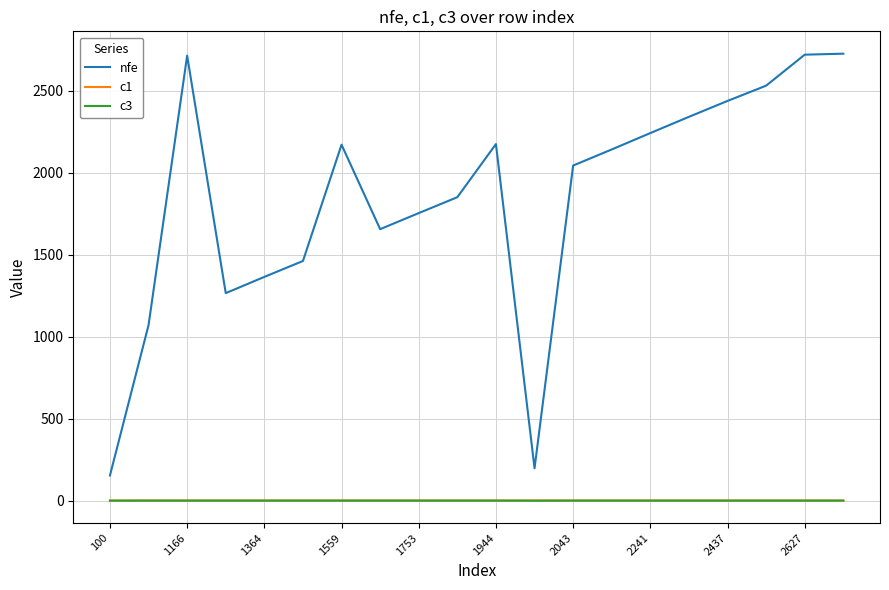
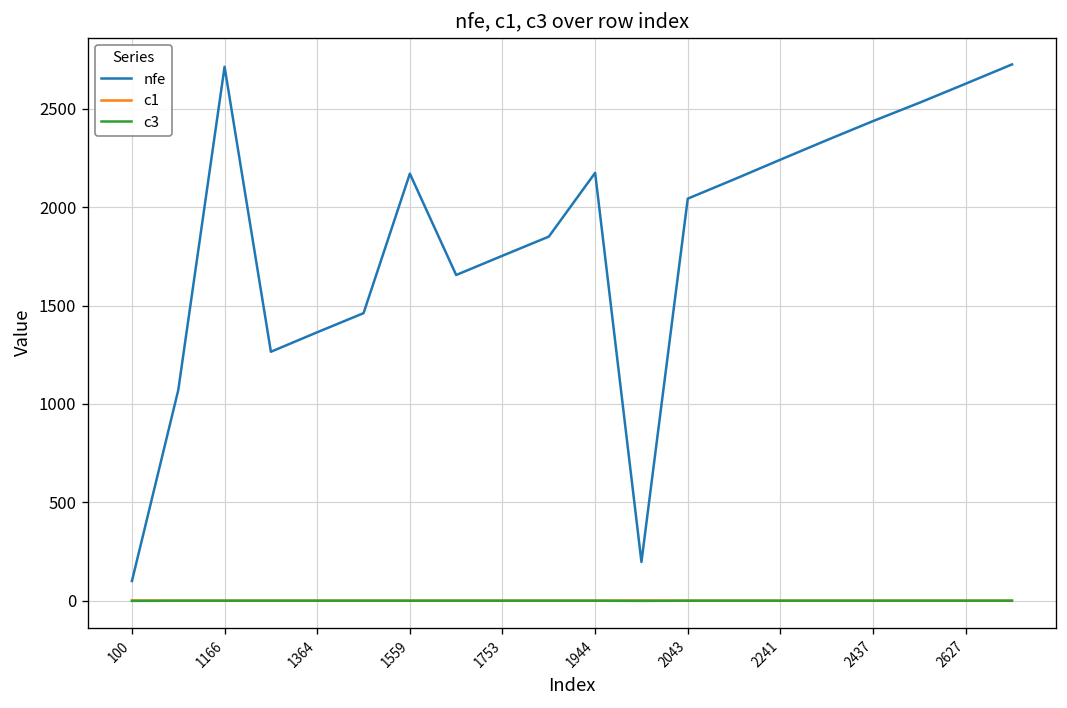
nfe, 100: 150 -> 100
nfe, 2627: 2720 -> 2630
